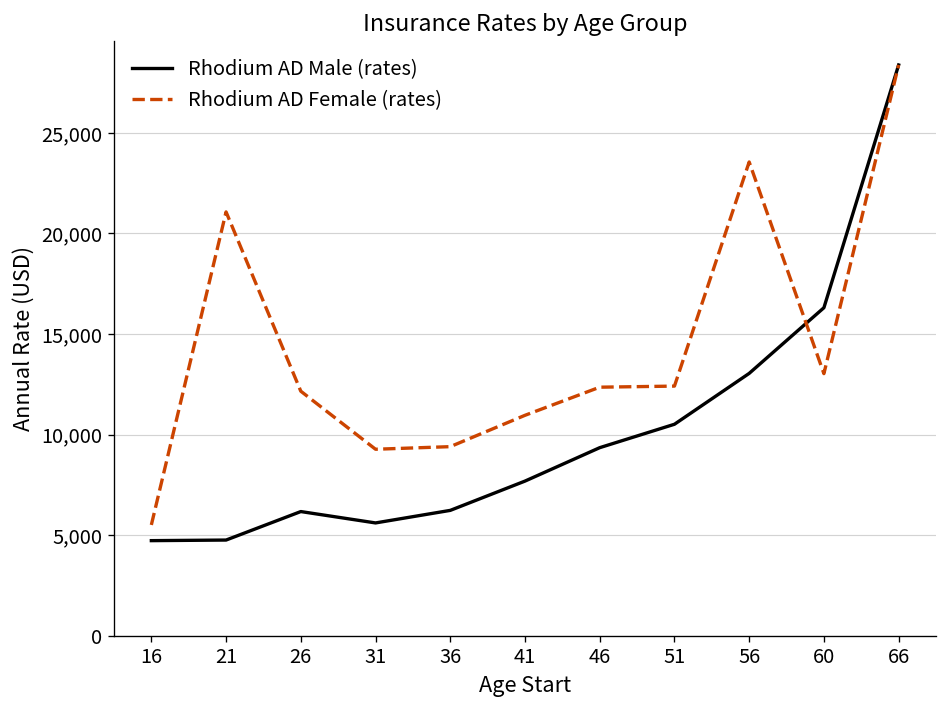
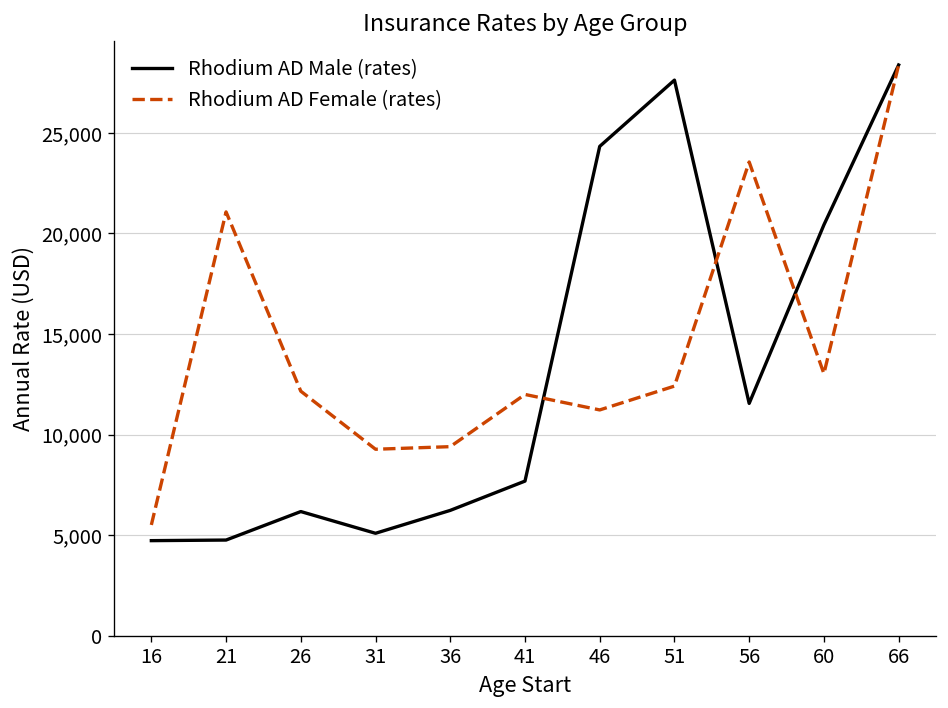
Rhodium AD Male (rates), 31: 5,600 -> 5,100
Rhodium AD Female (rates), 41: 11,000 -> 12,000
Rhodium AD Male (rates), 46: 9,300 -> 24,300
Rhodium AD Female (rates), 46: 12,400 -> 11,200
Rhodium AD Male (rates), 51: 10,500 -> 27,600
Rhodium AD Male (rates), 56: 13,000 -> 11,500
Rhodium AD Male (rates), 60: 16,300 -> 20,400
